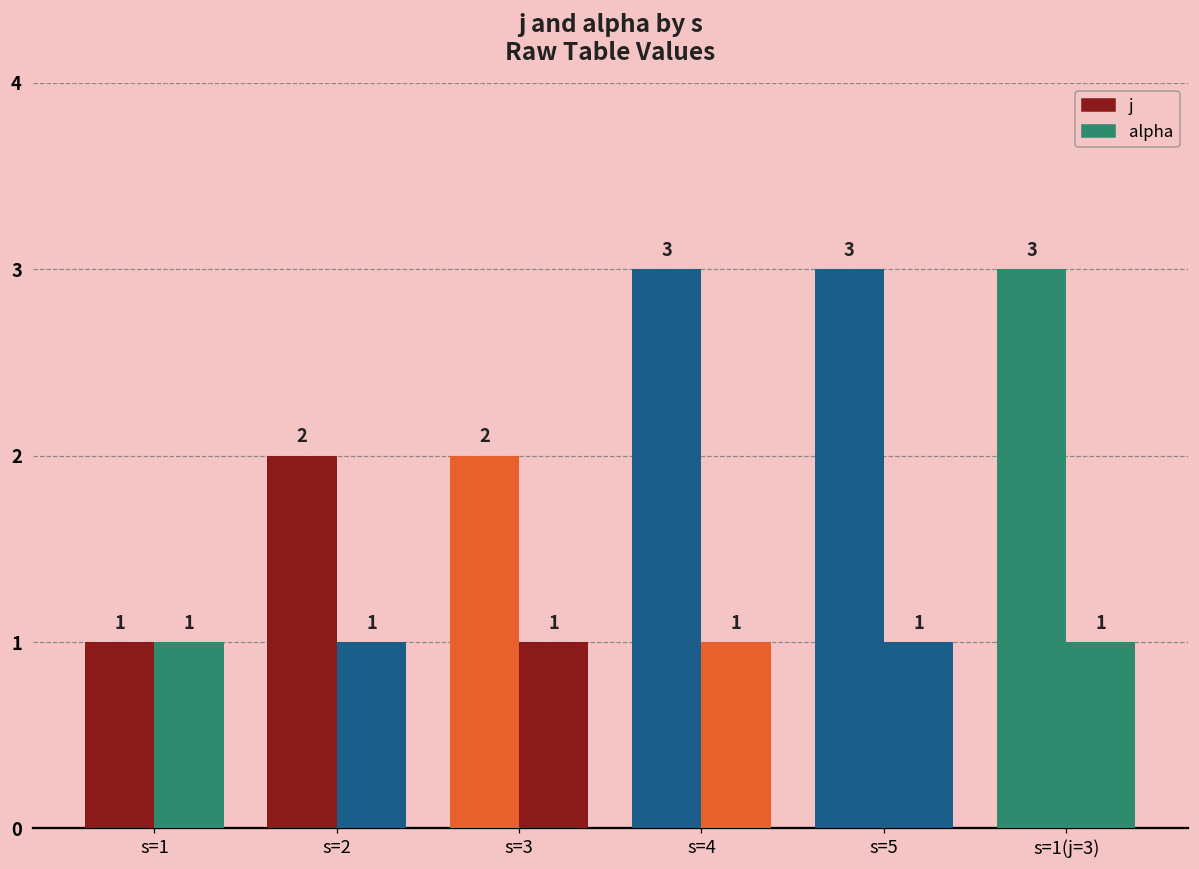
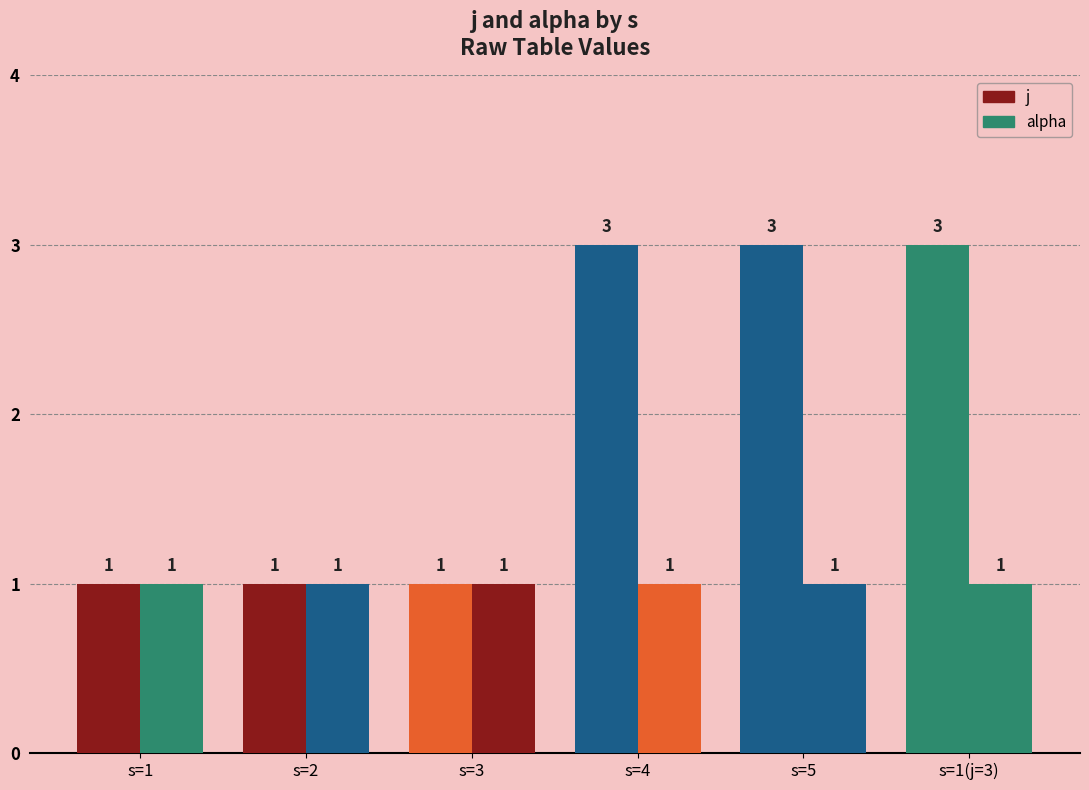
j, s=2: 2 -> 1
j, s=3: 2 -> 1
